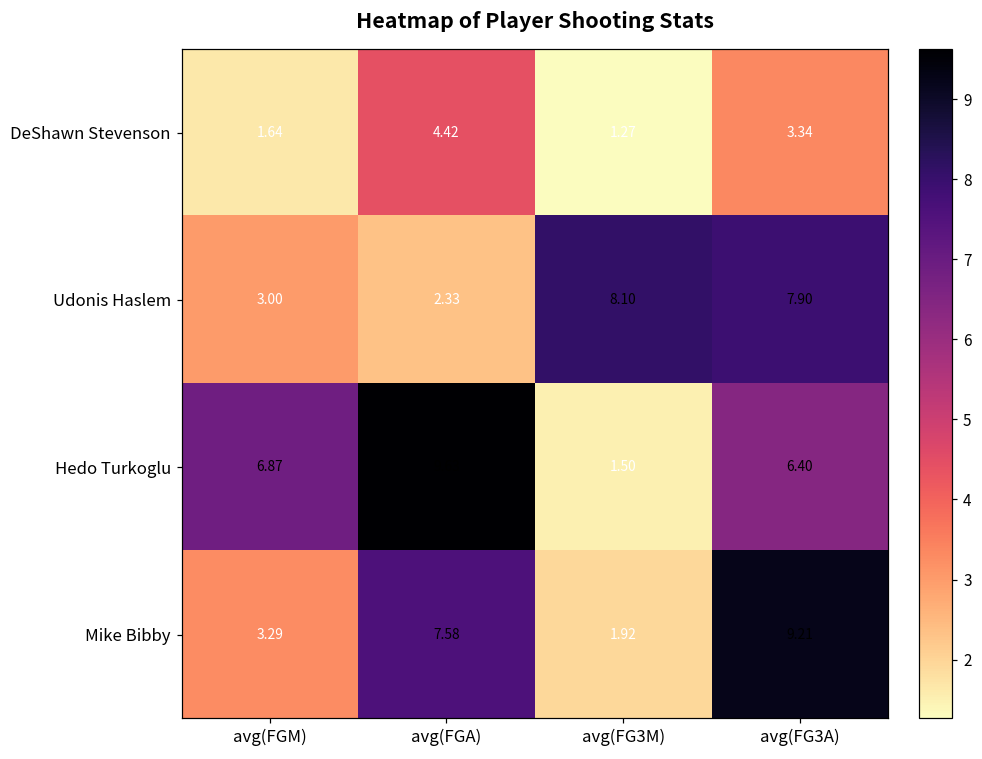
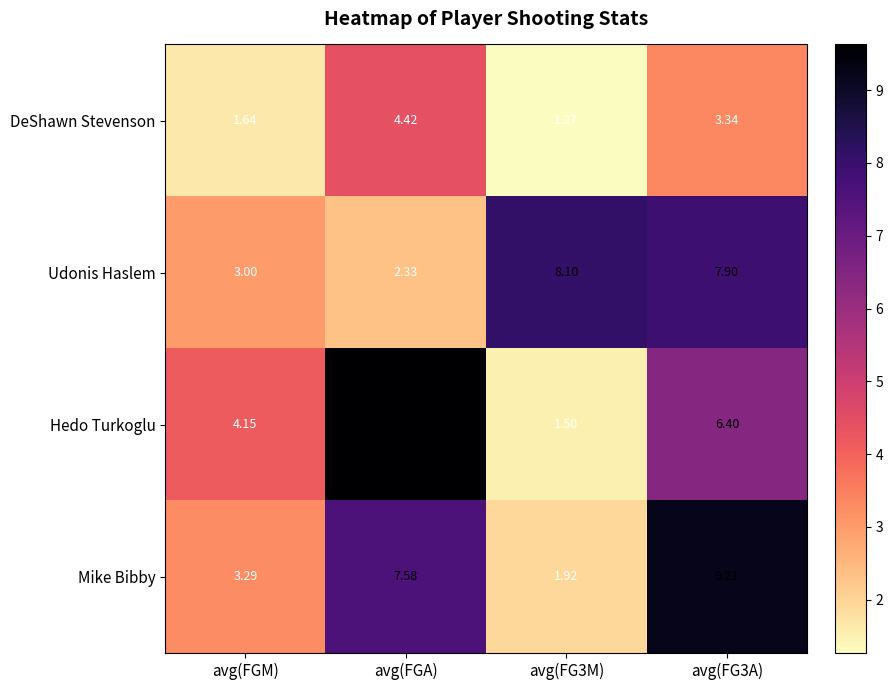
Hedo Turkoglu, avg(FGM): 6.87 -> 4.15
